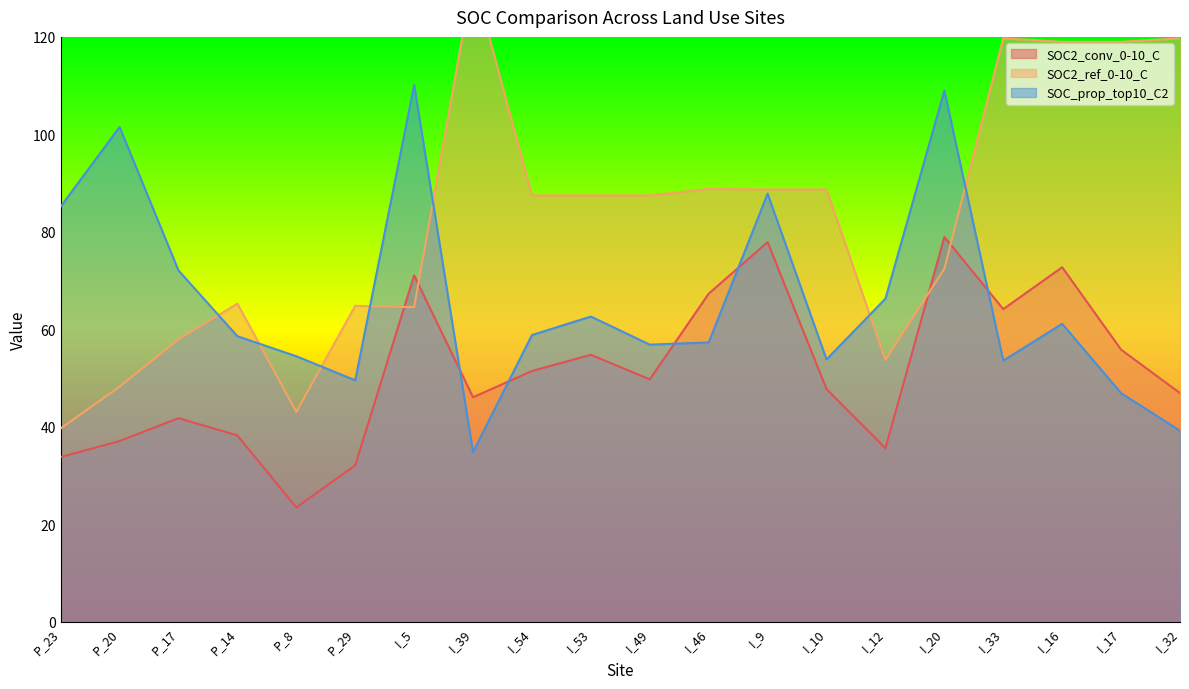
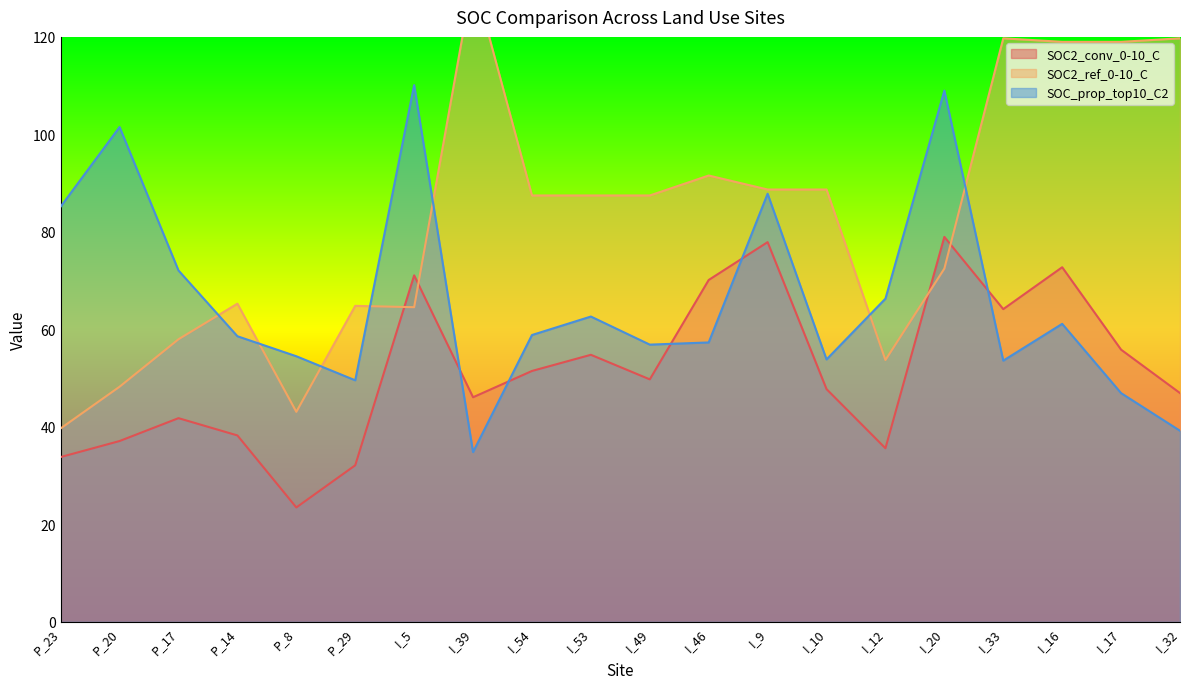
SOC2_conv_0-10_C, I_46: 67 -> 70
SOC2_ref_0-10_C, I_46: 89 -> 92
